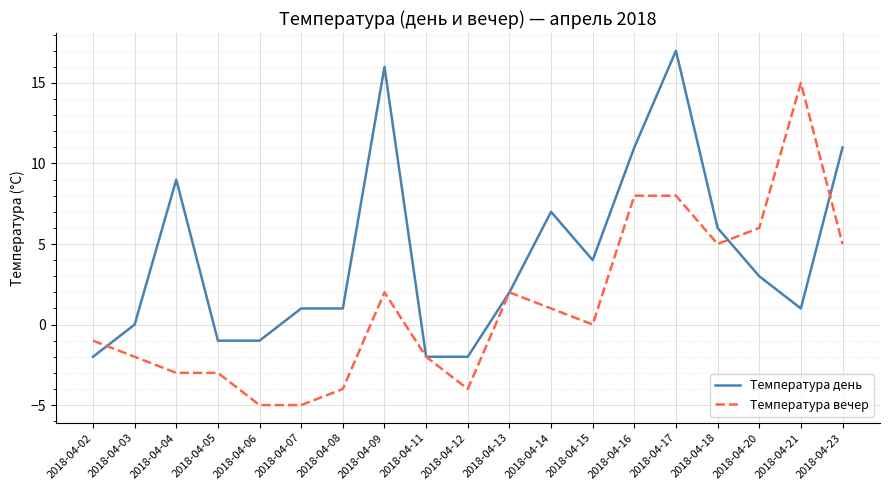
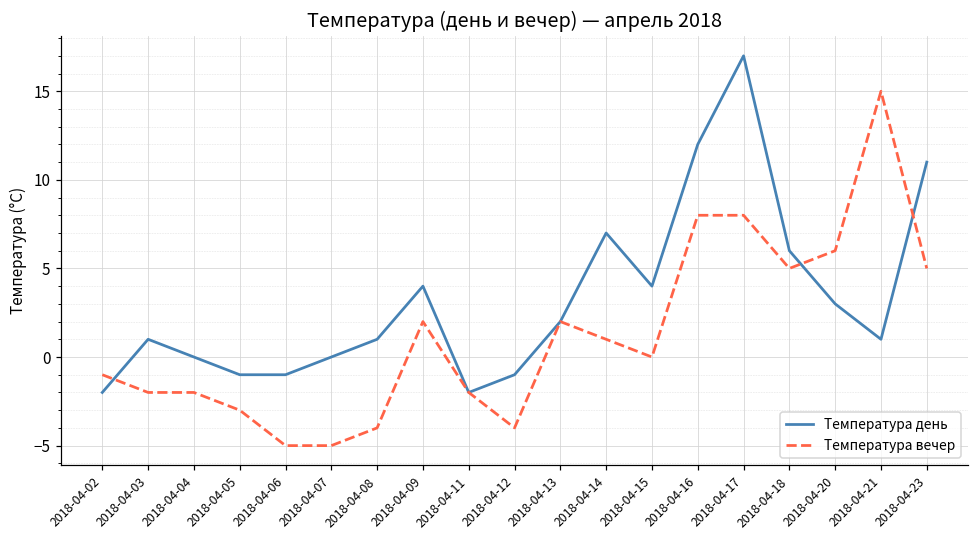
Температура день, 2018-04-03: 0 -> 1
Температура день, 2018-04-04: 9 -> 0
Температура вечер, 2018-04-04: -3 -> -2
Температура день, 2018-04-07: 1 -> 0
Температура день, 2018-04-09: 16 -> 4
Температура день, 2018-04-12: -2 -> -1
Температура день, 2018-04-16: 11 -> 12
